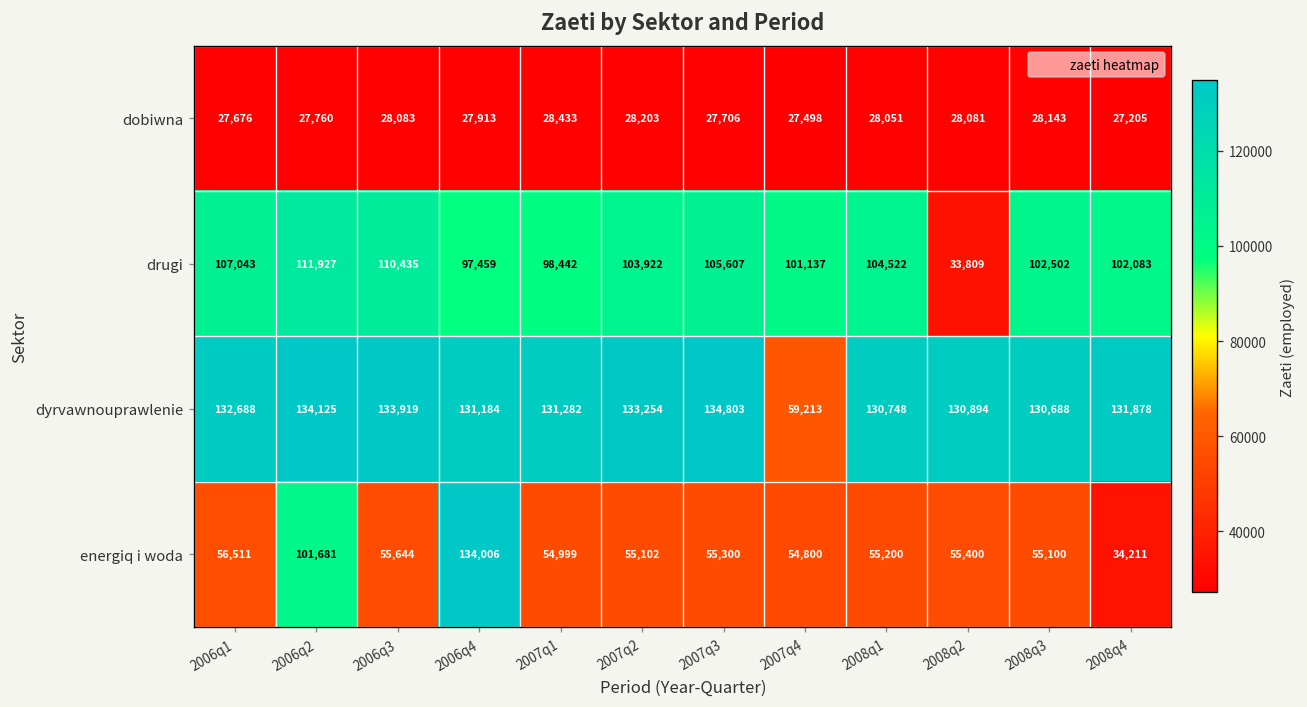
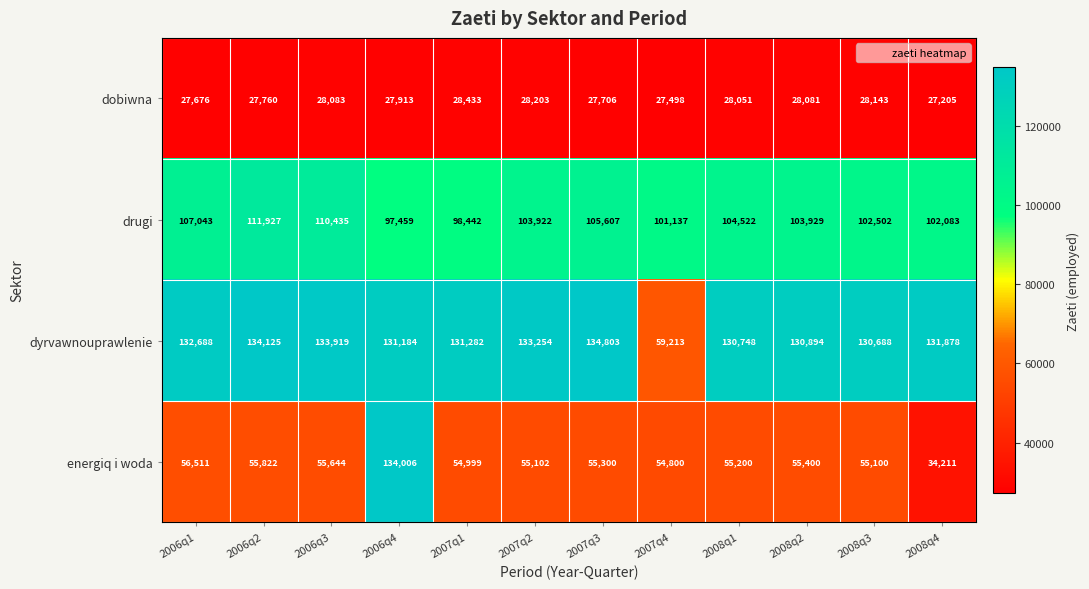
drugi, 2008q2: 33,809 -> 103,929
energiq i woda, 2006q2: 101,681 -> 55,822
